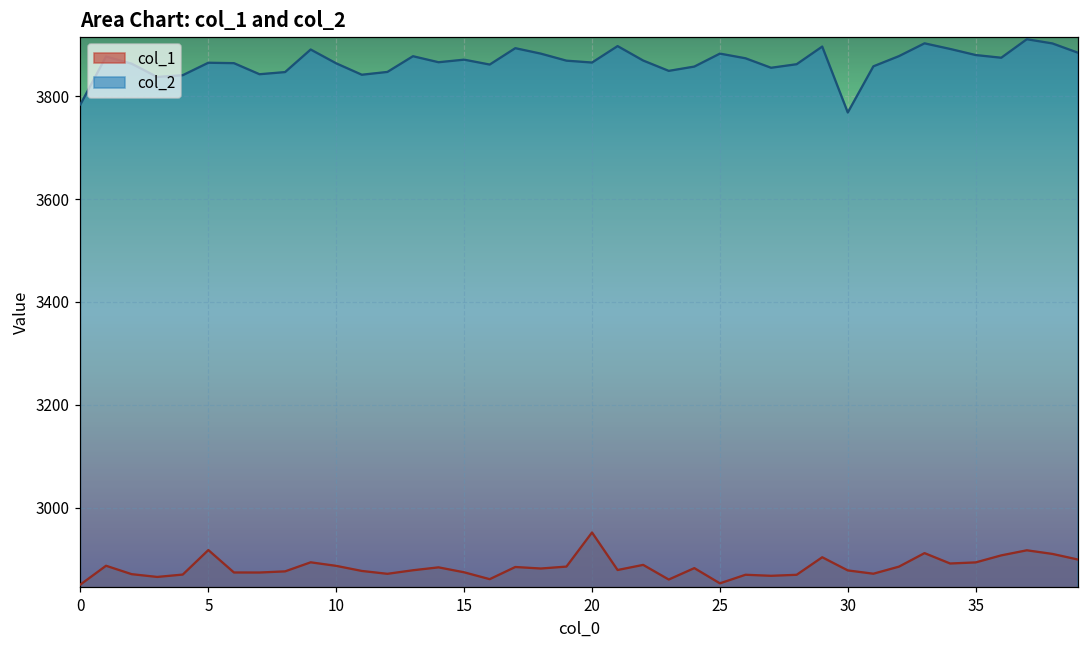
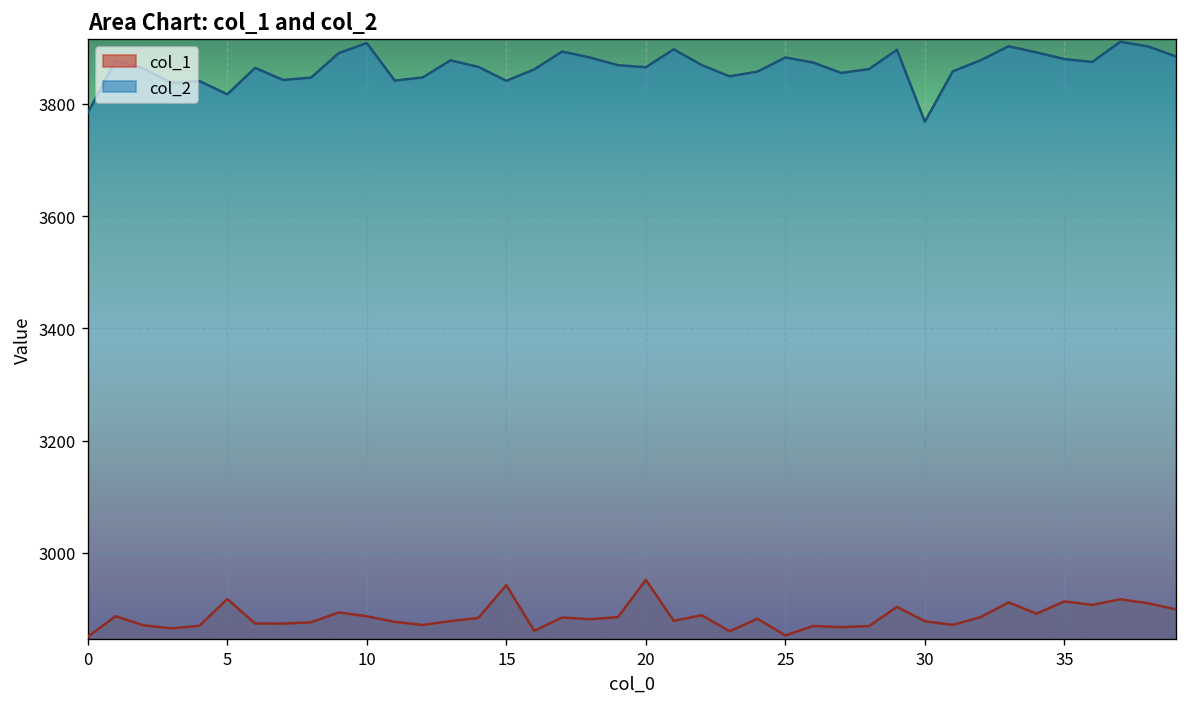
col_2, 5: 3870 -> 3820
col_2, 10: 3860 -> 3910
col_1, 15: 2870 -> 2940
col_2, 15: 3870 -> 3840
col_1, 35: 2890 -> 2910
